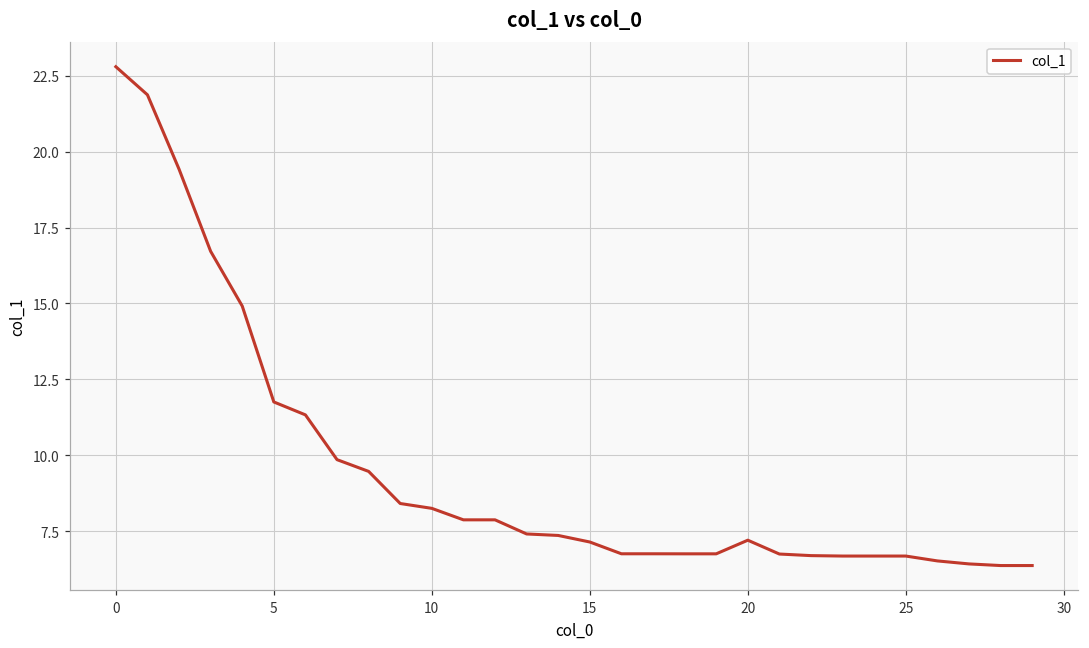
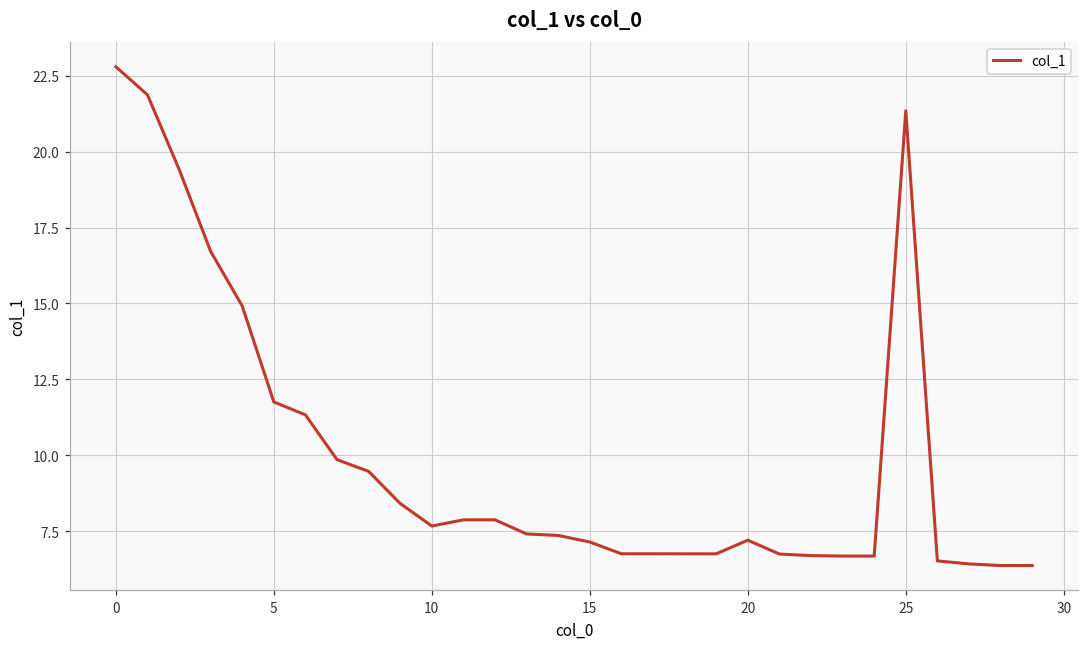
10: 8.3 -> 7.7
25: 6.7 -> 21.3
